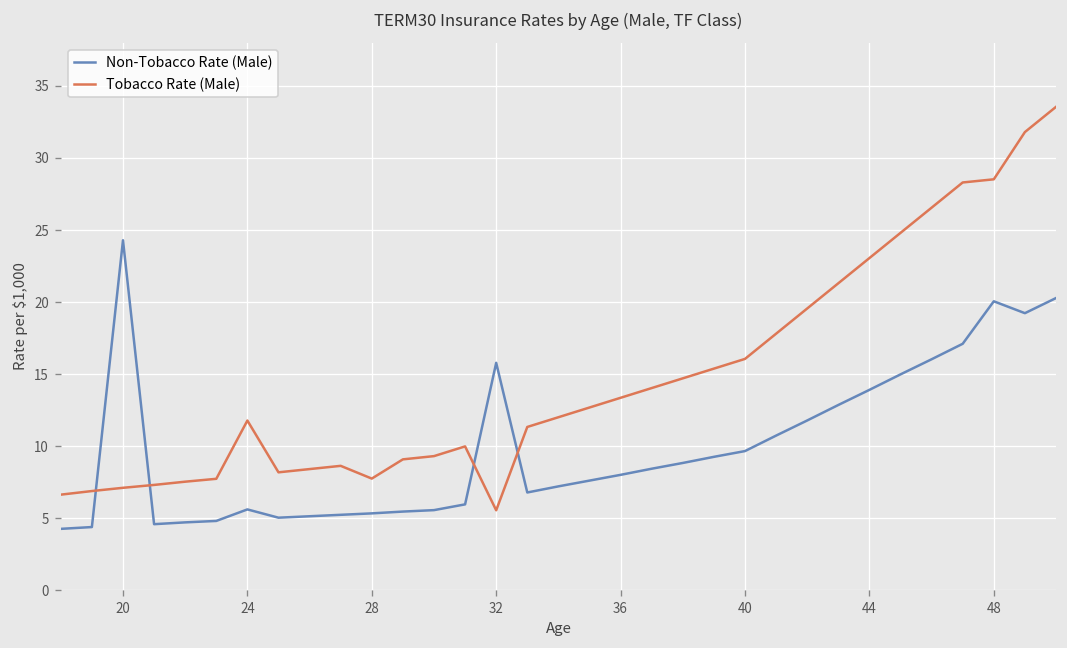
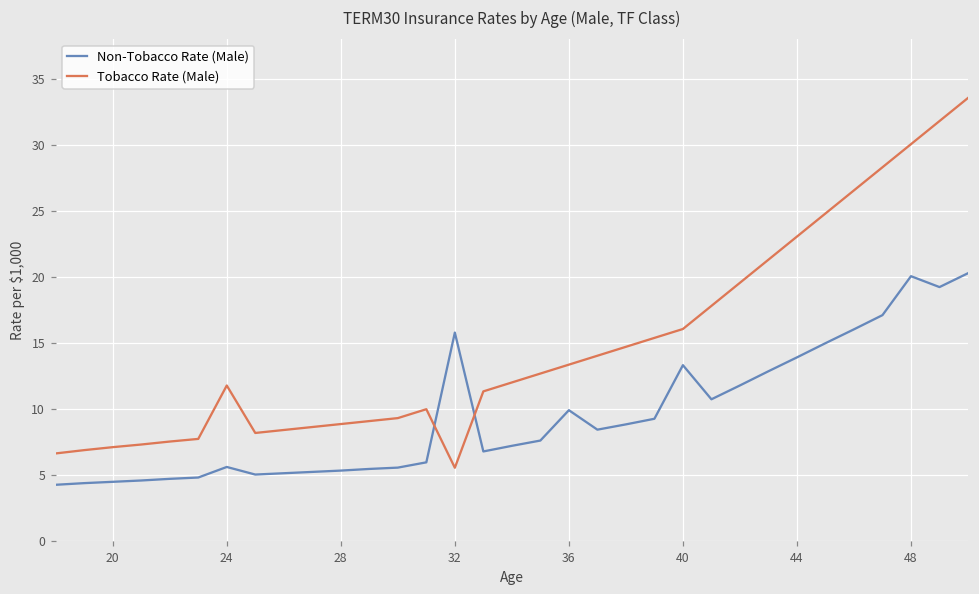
Non-Tobacco Rate (Male), 20: 24.3 -> 4.5
Tobacco Rate (Male), 28: 7.7 -> 8.9
Non-Tobacco Rate (Male), 36: 8.0 -> 9.9
Non-Tobacco Rate (Male), 40: 9.7 -> 13.3
Tobacco Rate (Male), 48: 28.5 -> 30.1
